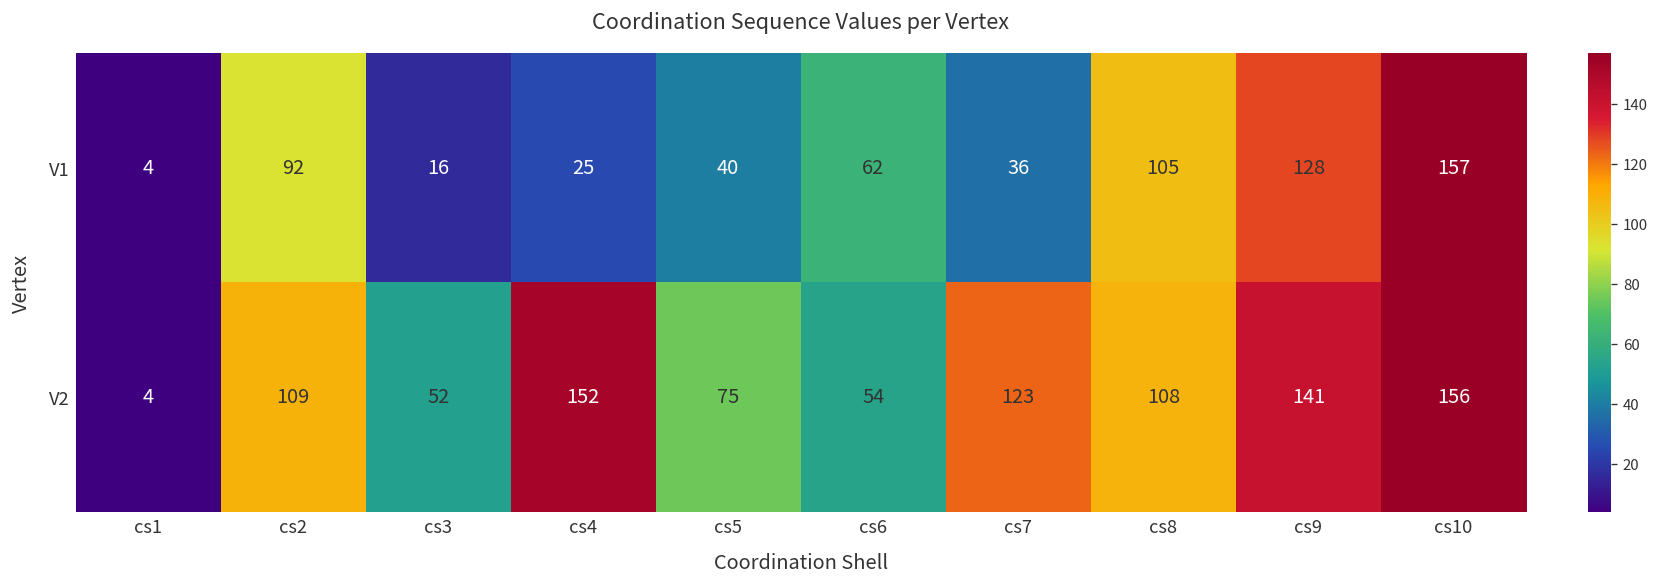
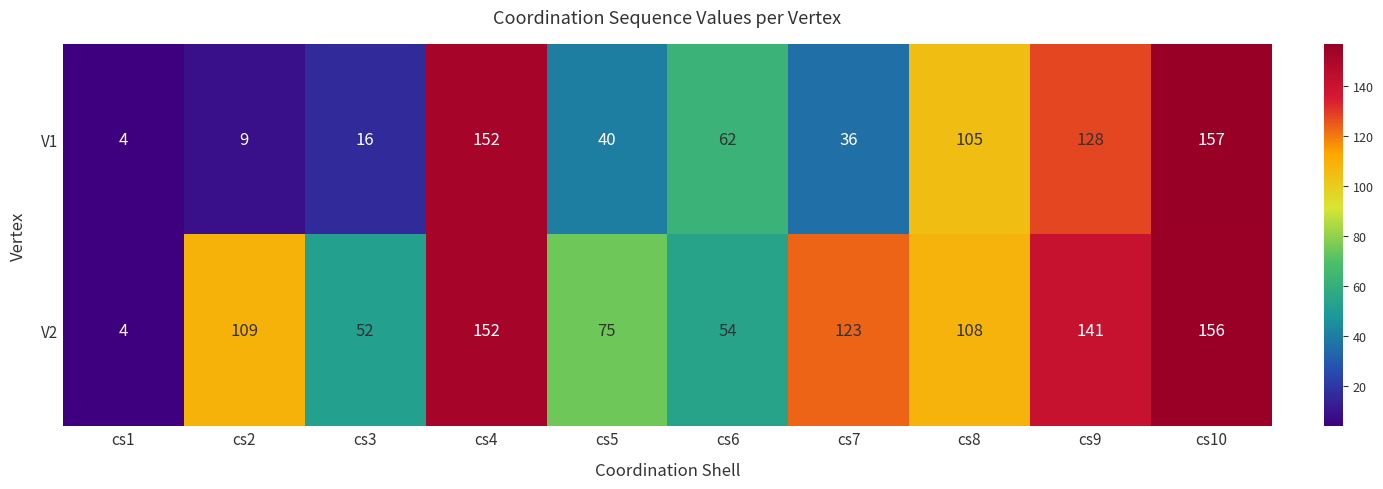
V1, cs2: 92 -> 9
V1, cs4: 25 -> 152
